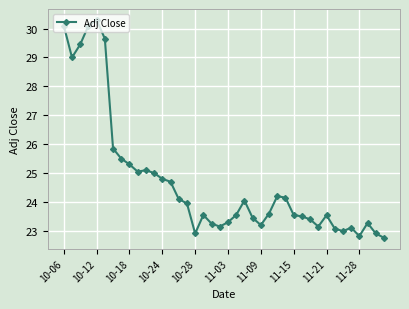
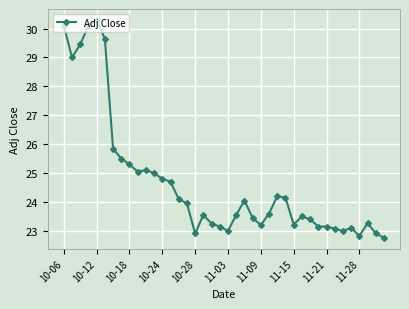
11-03: 23.3 -> 23.0
11-15: 23.6 -> 23.2
11-21: 23.5 -> 23.2
